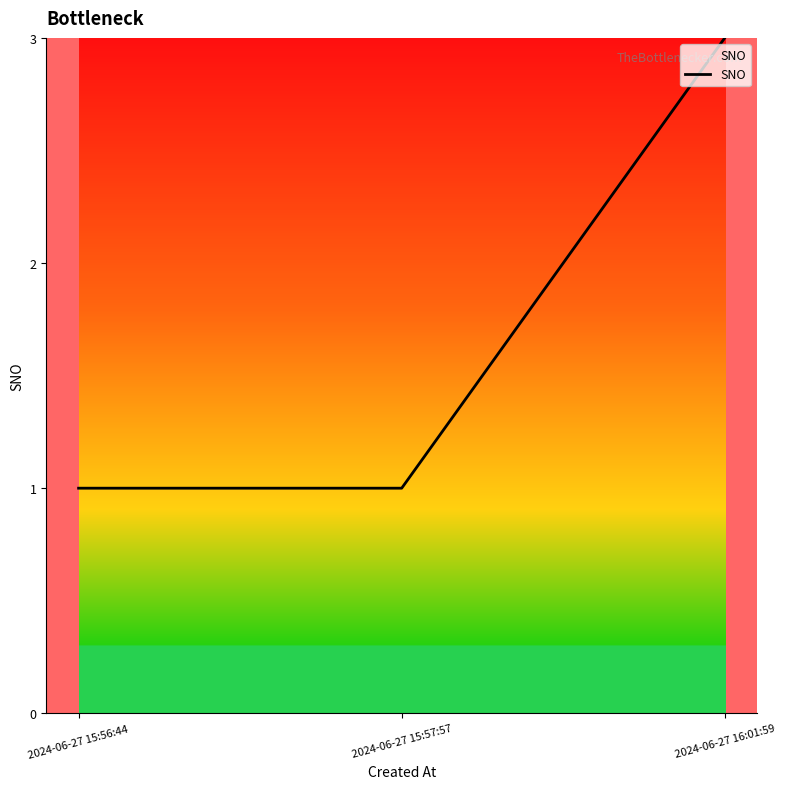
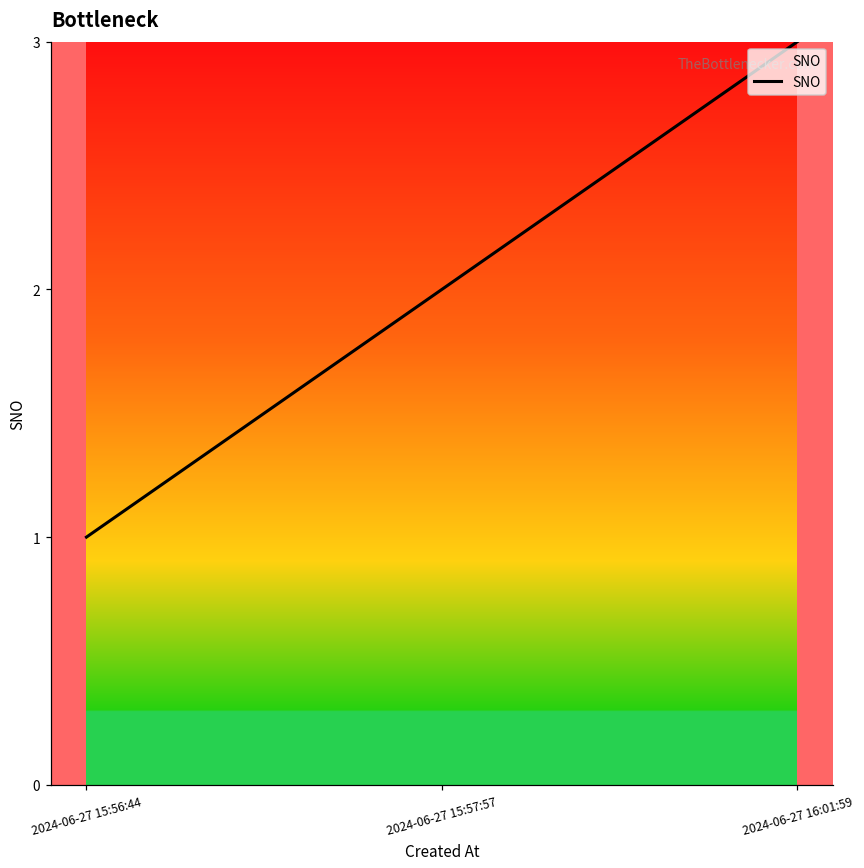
2024-06-27 15:57:57: 1 -> 2
